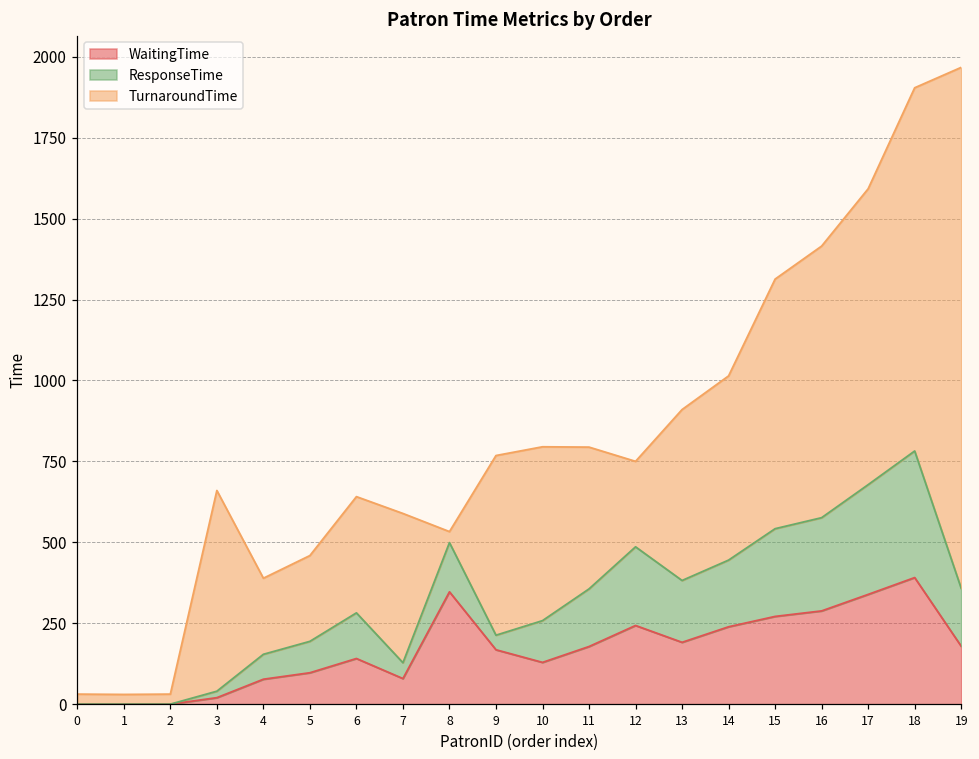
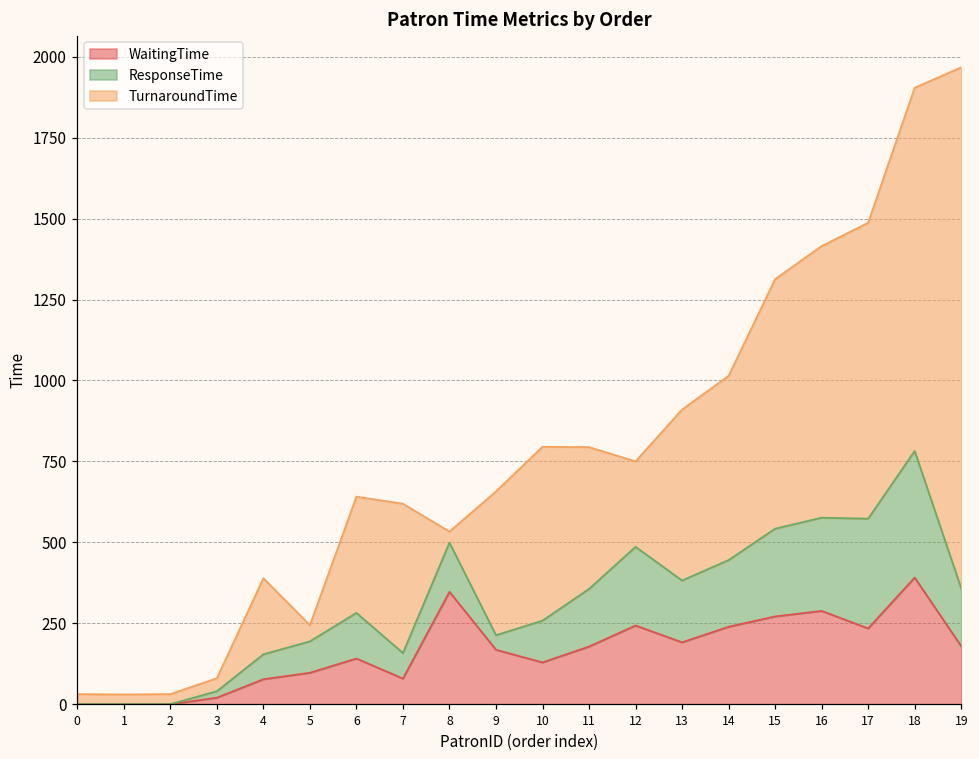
TurnaroundTime, 3: 620 -> 40
TurnaroundTime, 5: 270 -> 50
ResponseTime, 7: 50 -> 80
TurnaroundTime, 9: 560 -> 440
WaitingTime, 17: 340 -> 230
